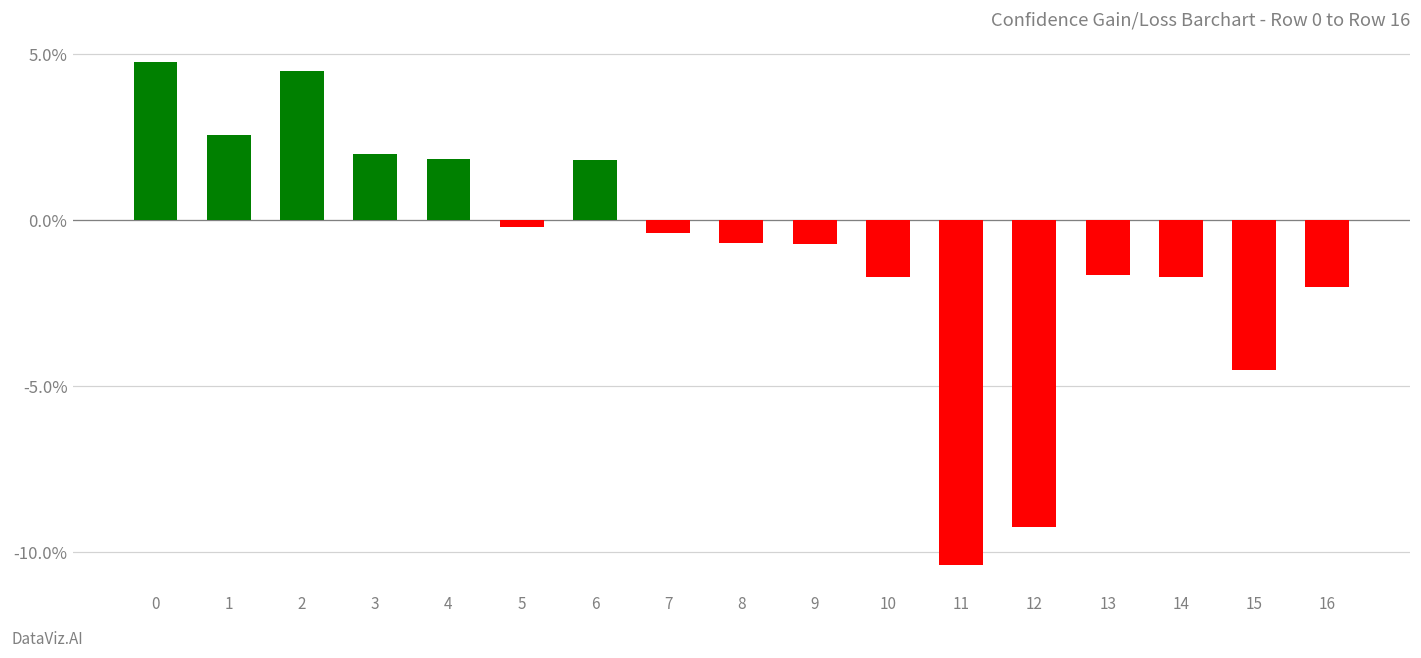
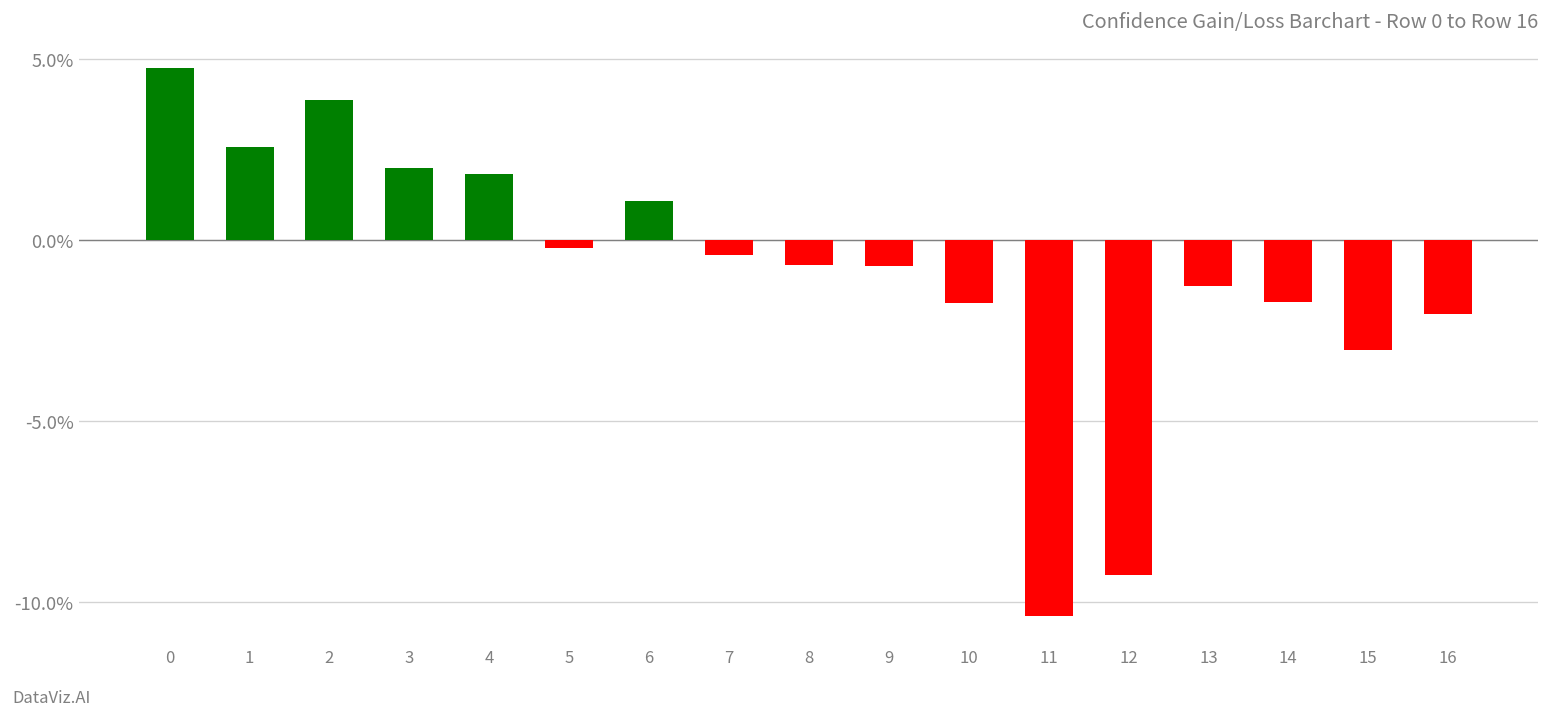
2: 4.5% -> 3.9%
6: 1.8% -> 1.1%
13: -1.7% -> -1.3%
15: -4.5% -> -3.0%
